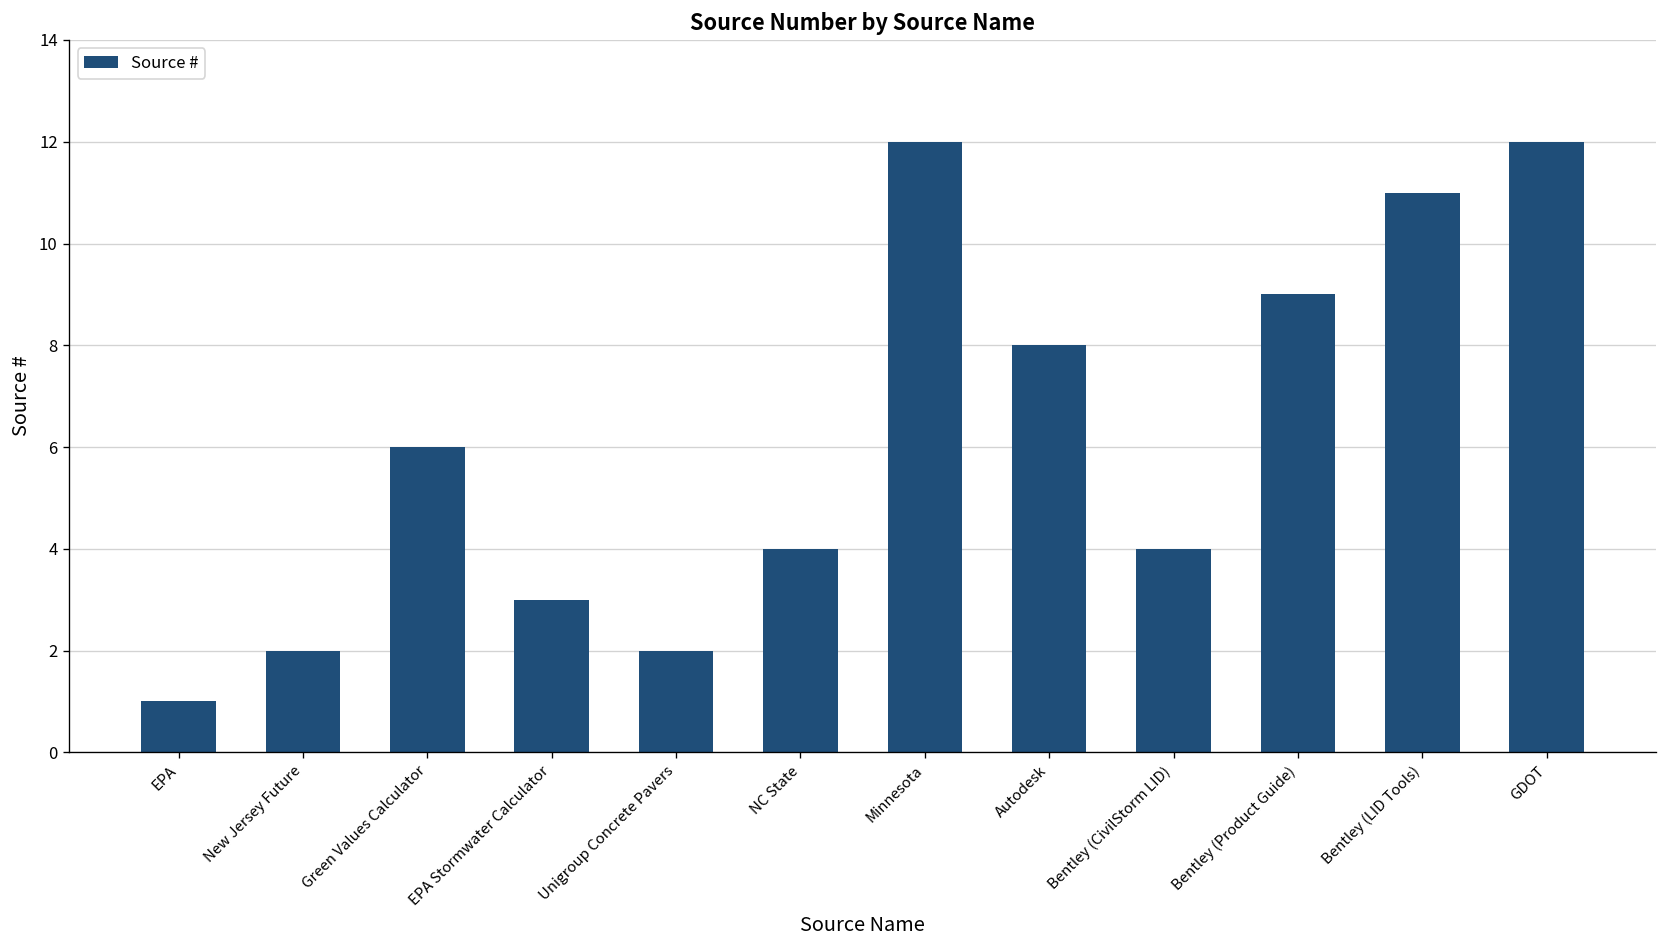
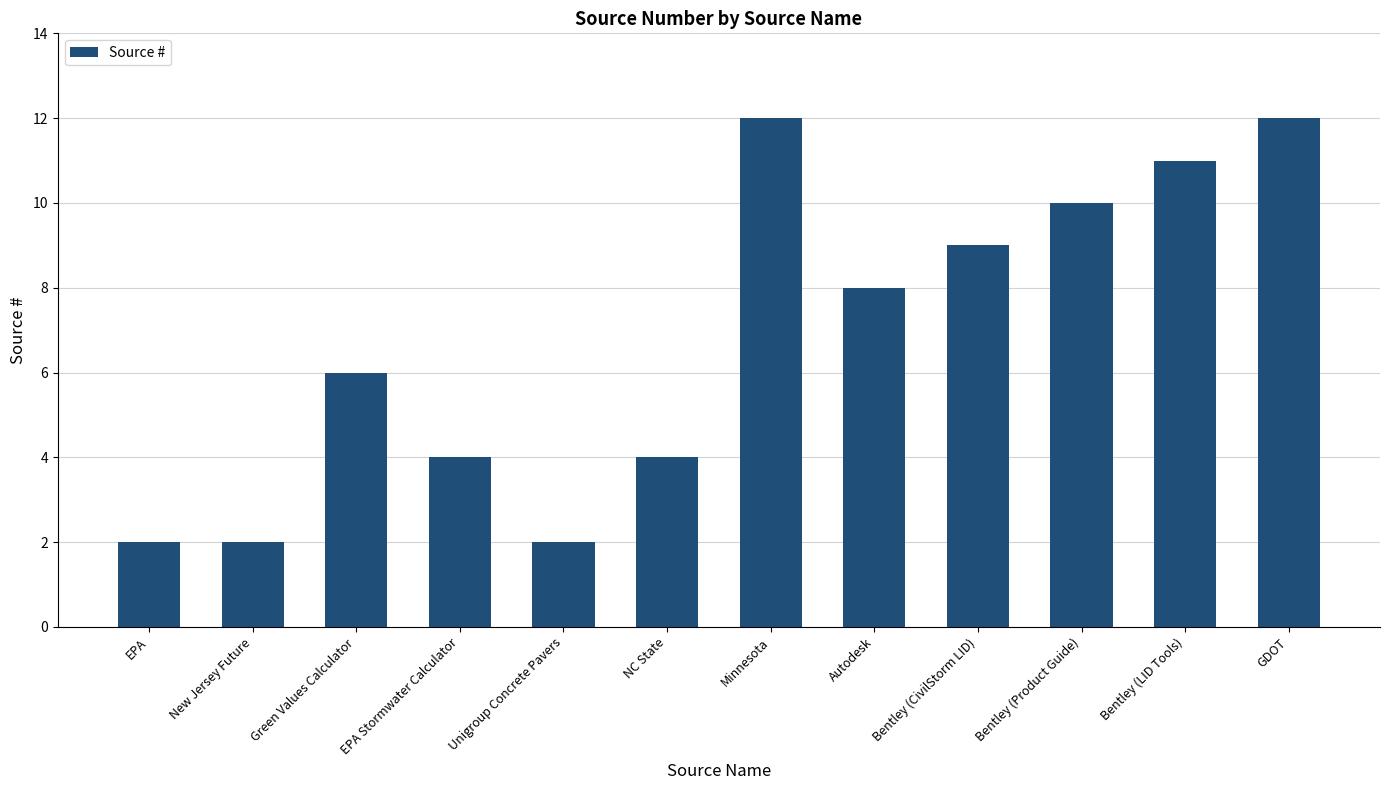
EPA: 1 -> 2
EPA Stormwater Calculator: 3 -> 4
Bentley (CivilStorm LID): 4 -> 9
Bentley (Product Guide): 9 -> 10
